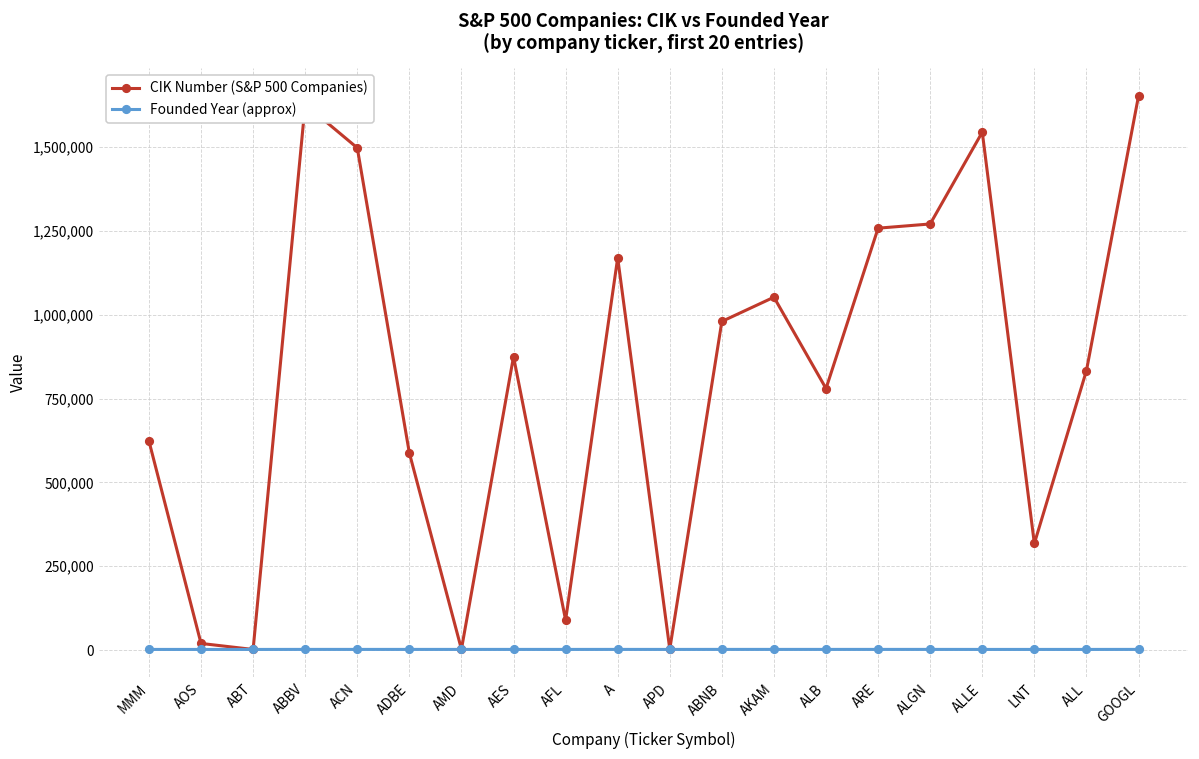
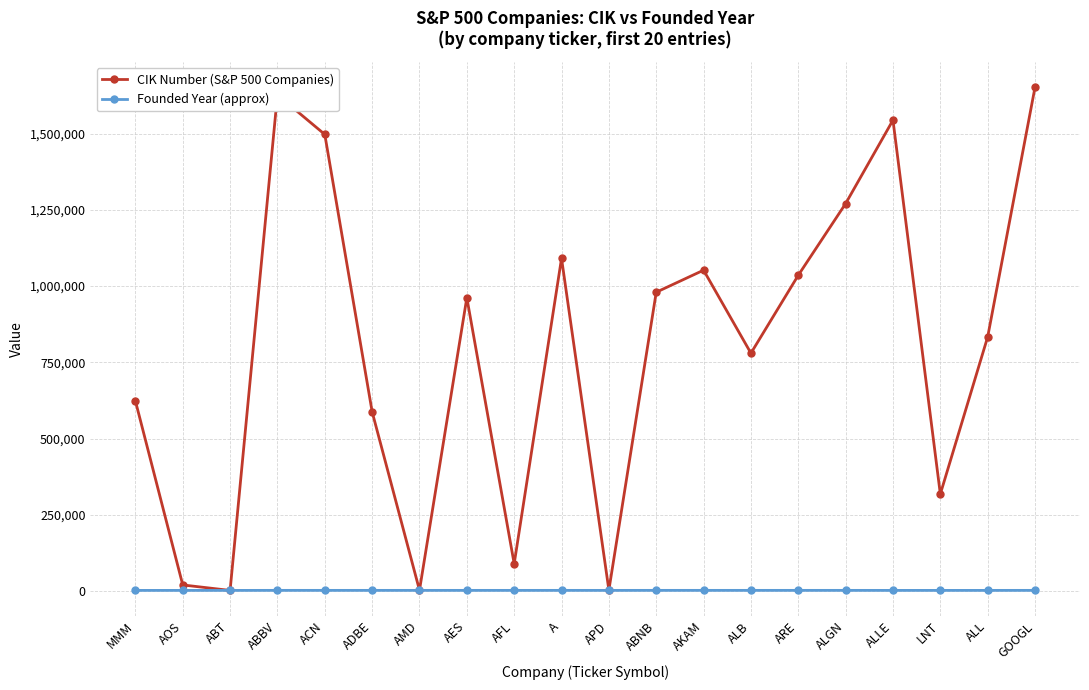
CIK Number (S&P 500 Companies), AES: 870,000 -> 960,000
CIK Number (S&P 500 Companies), A: 1,170,000 -> 1,090,000
CIK Number (S&P 500 Companies), ARE: 1,260,000 -> 1,040,000
